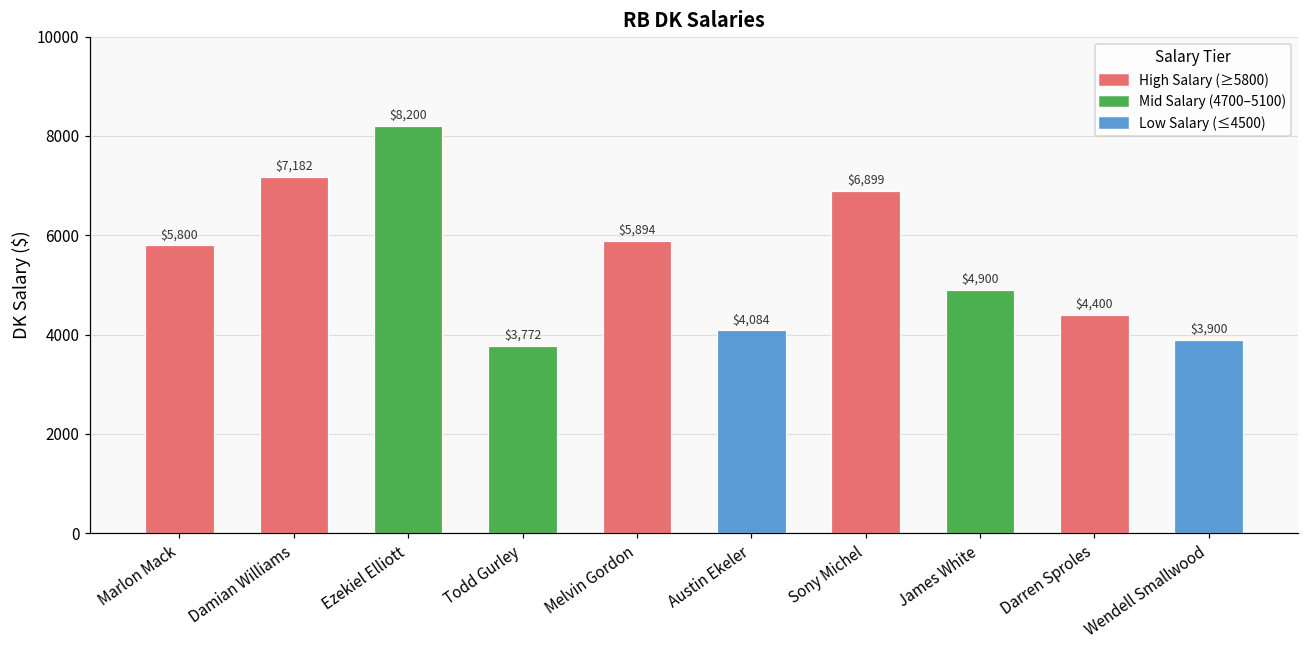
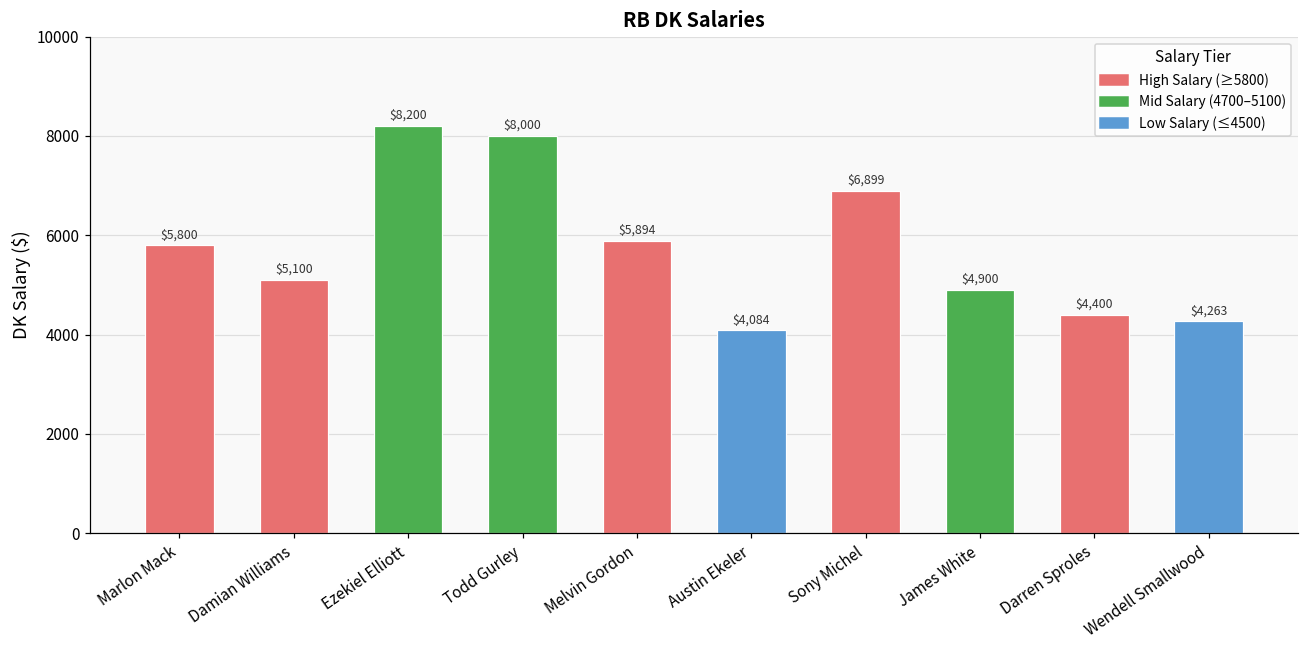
Damian Williams: $7,182 -> $5,100
Todd Gurley: $3,772 -> $8,000
Wendell Smallwood: $3,900 -> $4,263
